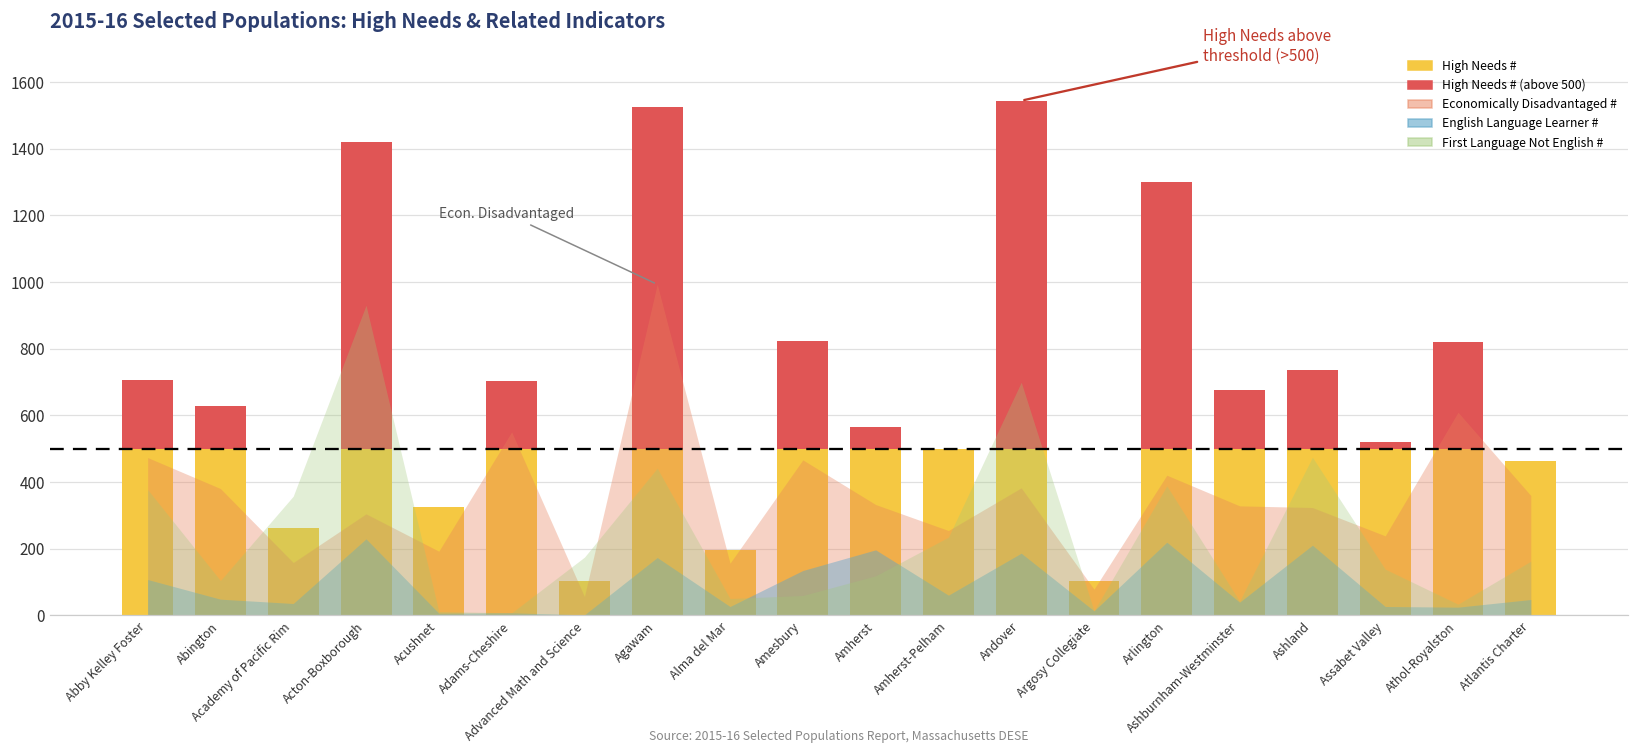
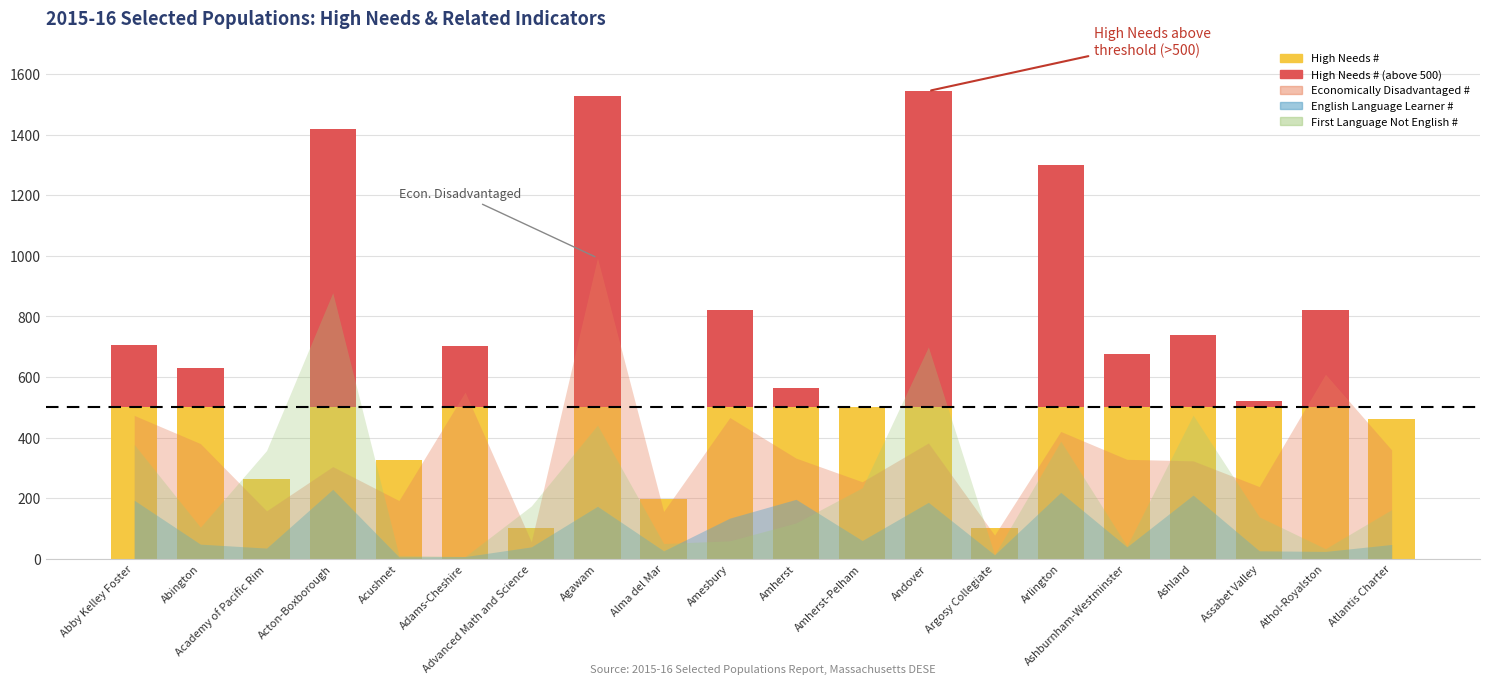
English Language Learner #, Abby Kelley Foster: 110 -> 190
First Language Not English #, Acton-Boxborough: 930 -> 880
English Language Learner #, Advanced Math and Science: 0 -> 40
